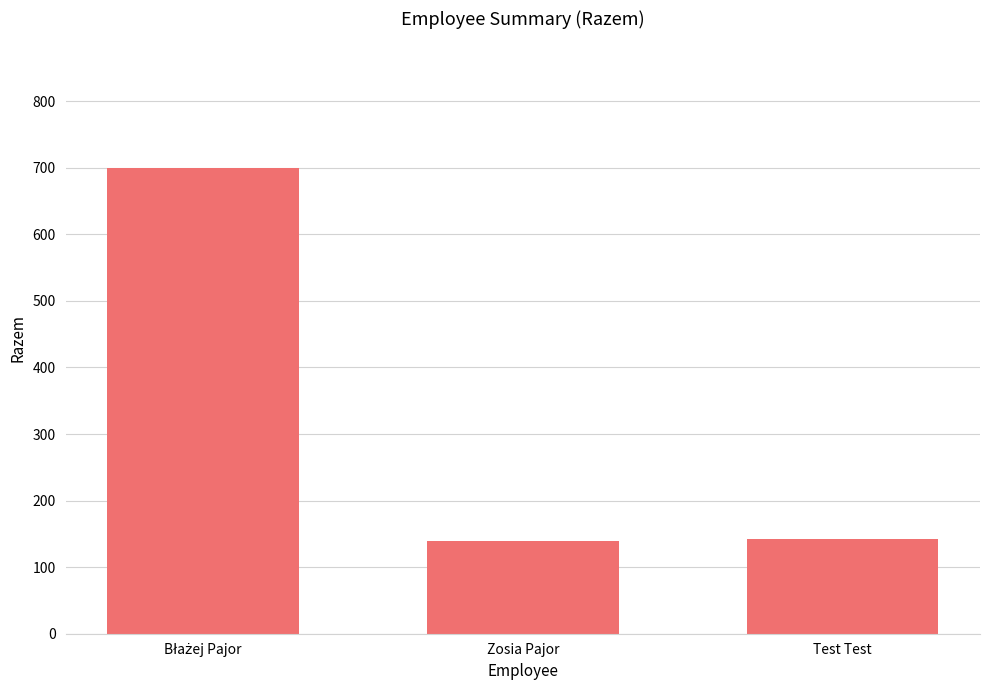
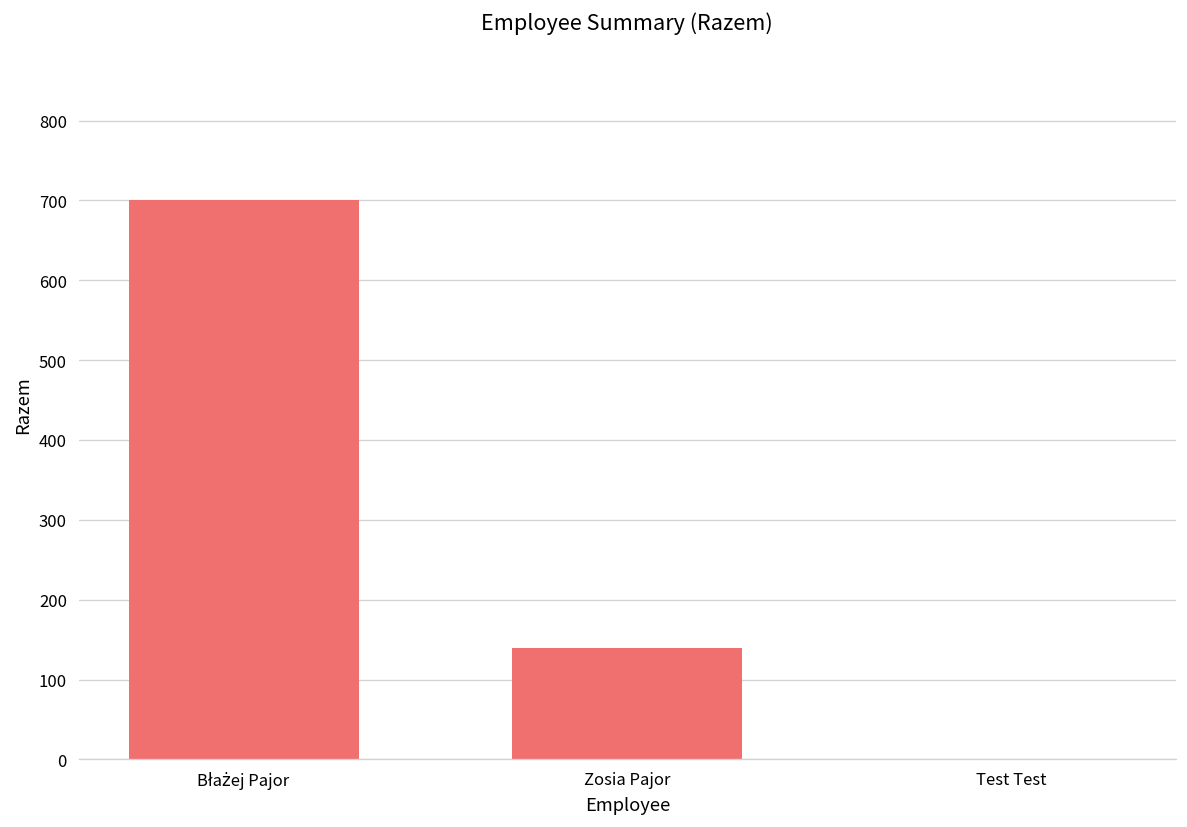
Test Test: 140 -> 0
